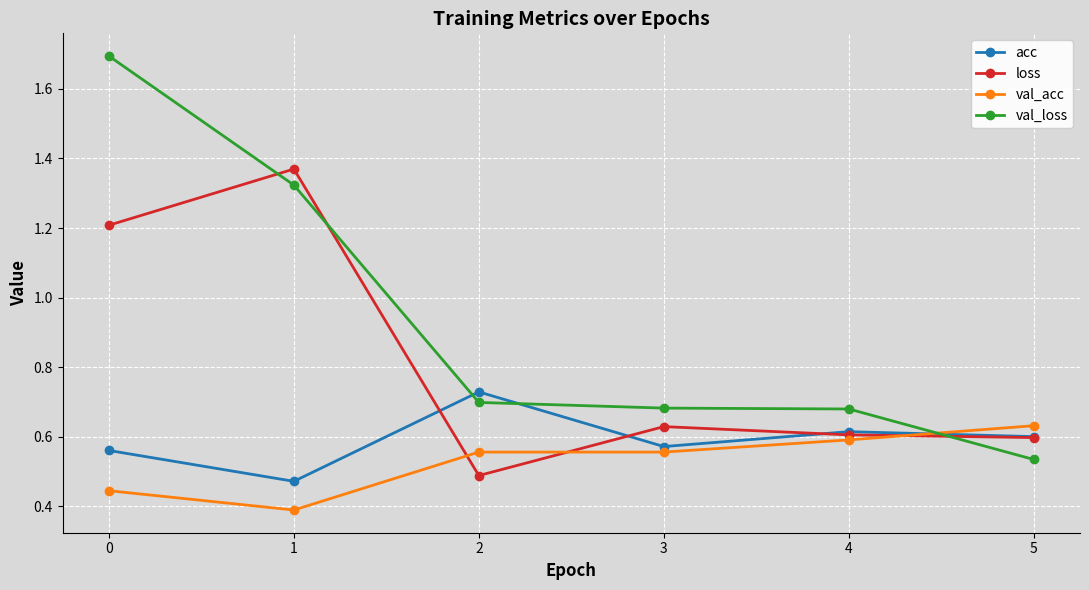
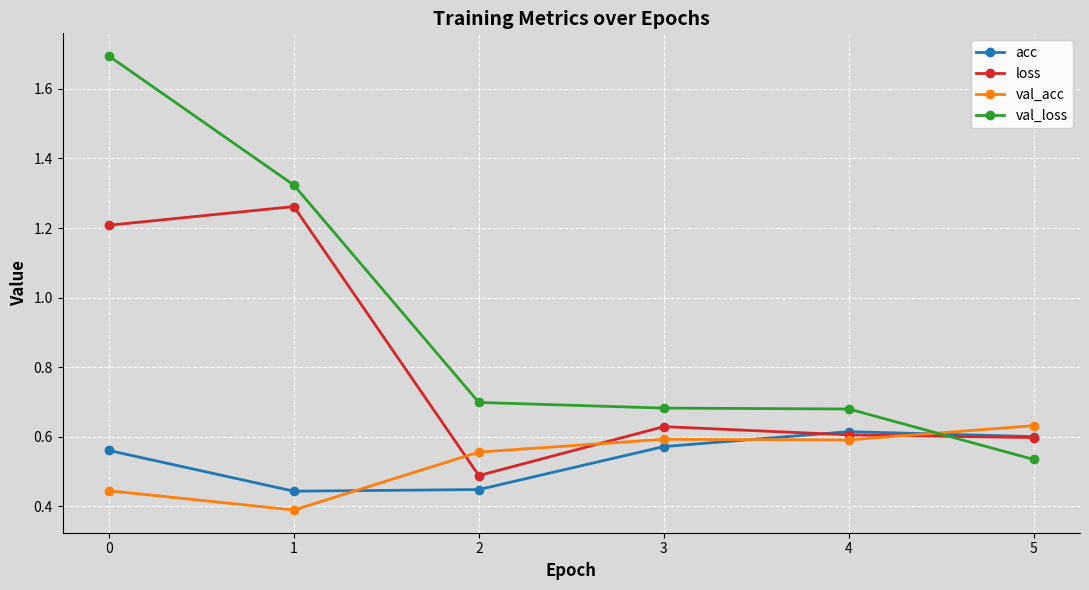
acc, 1: 0.47 -> 0.44
loss, 1: 1.37 -> 1.26
acc, 2: 0.73 -> 0.45
val_acc, 3: 0.56 -> 0.59
